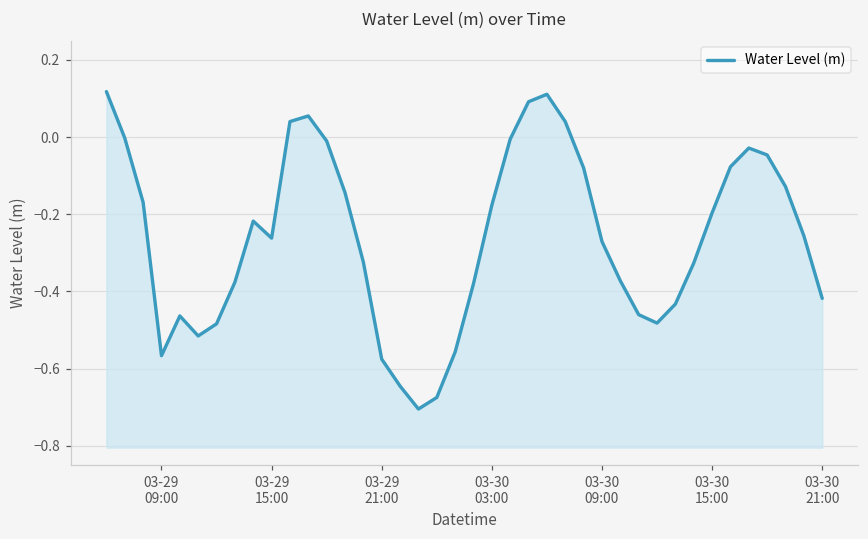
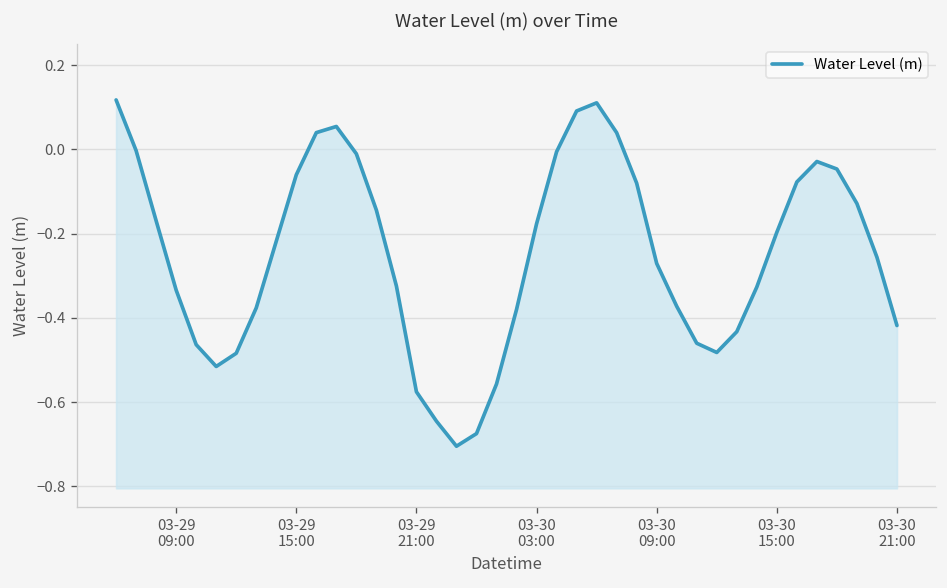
03-29 09:00: -0.57 -> -0.33
03-29 15:00: -0.26 -> -0.06
